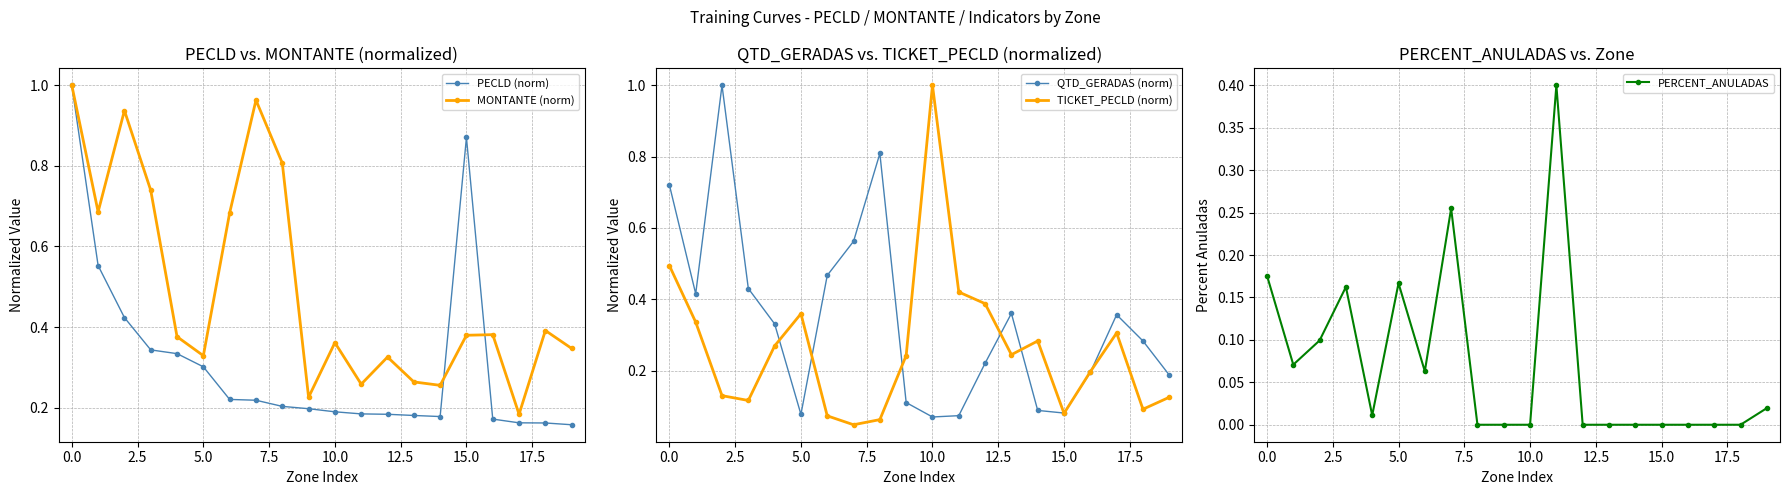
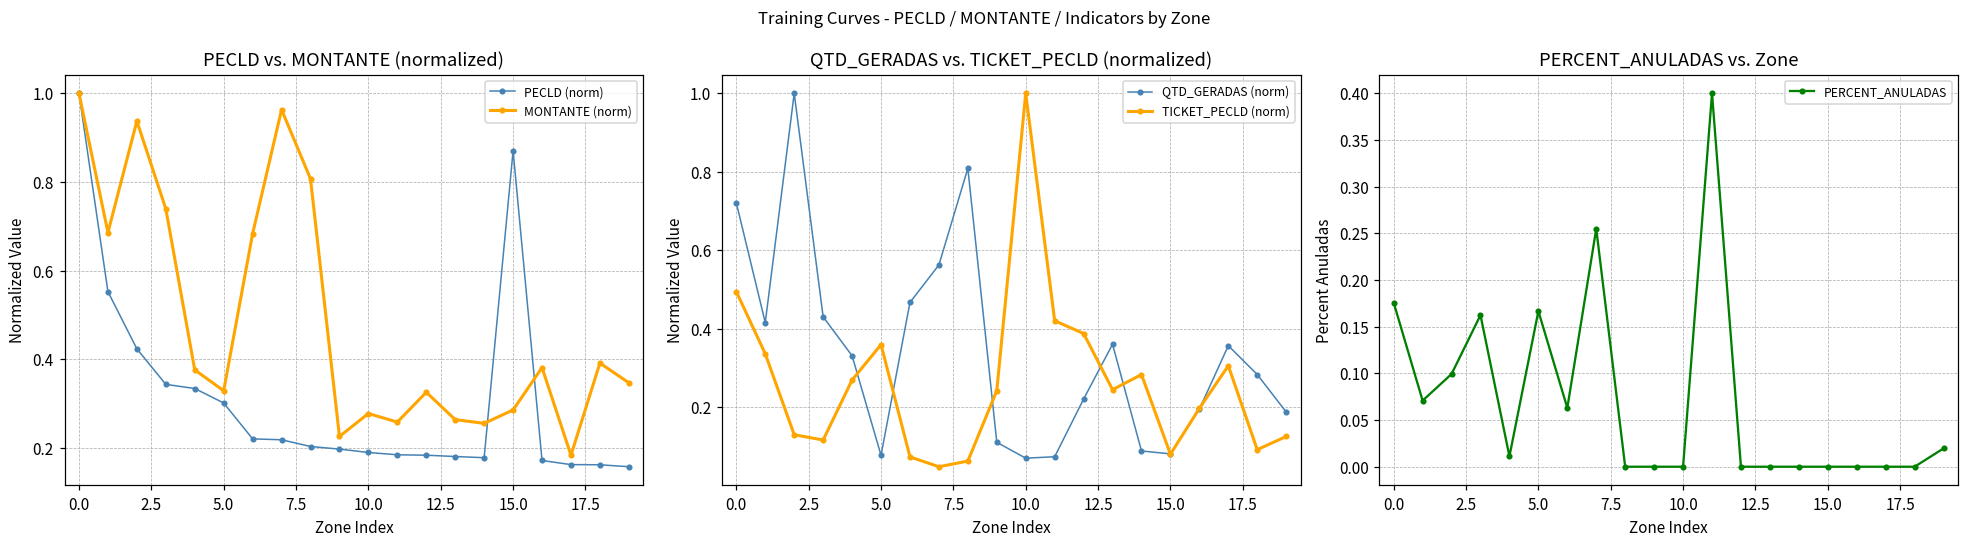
PECLD vs. MONTANTE (normalized), MONTANTE (norm), 10.0: 0.36 -> 0.28
PECLD vs. MONTANTE (normalized), MONTANTE (norm), 15.0: 0.38 -> 0.29
